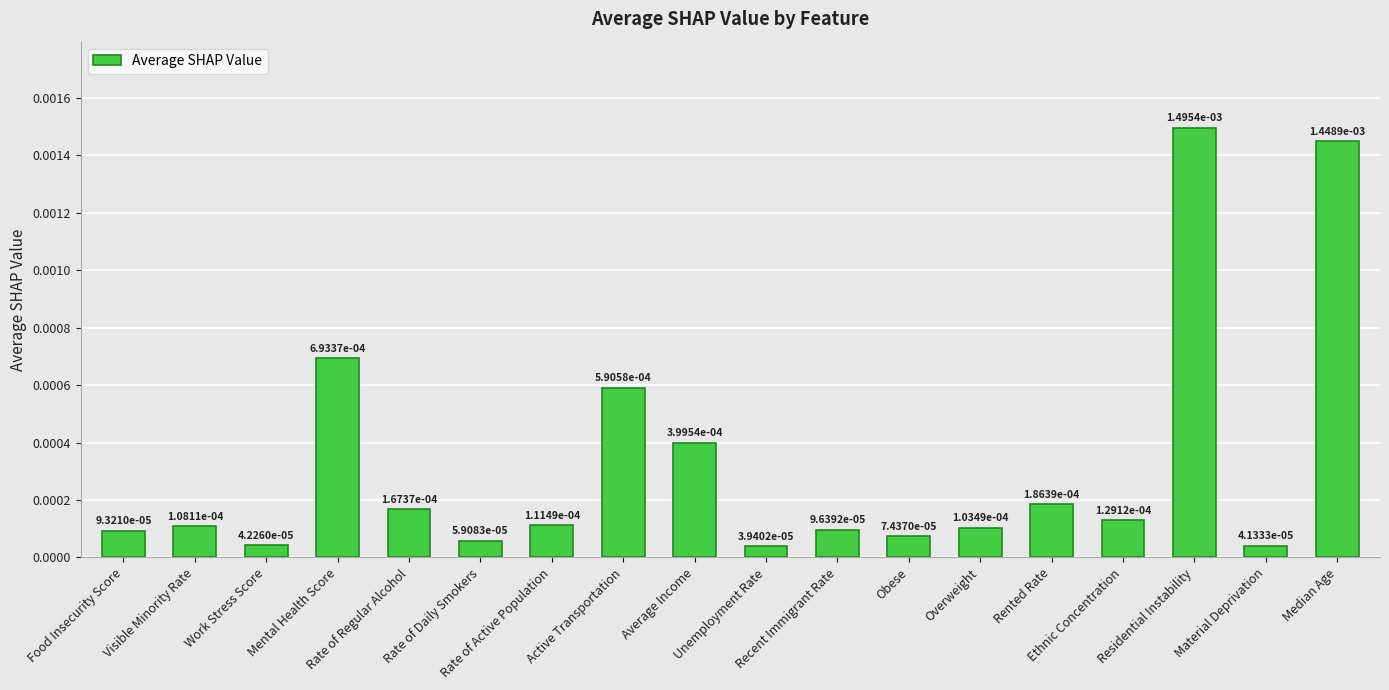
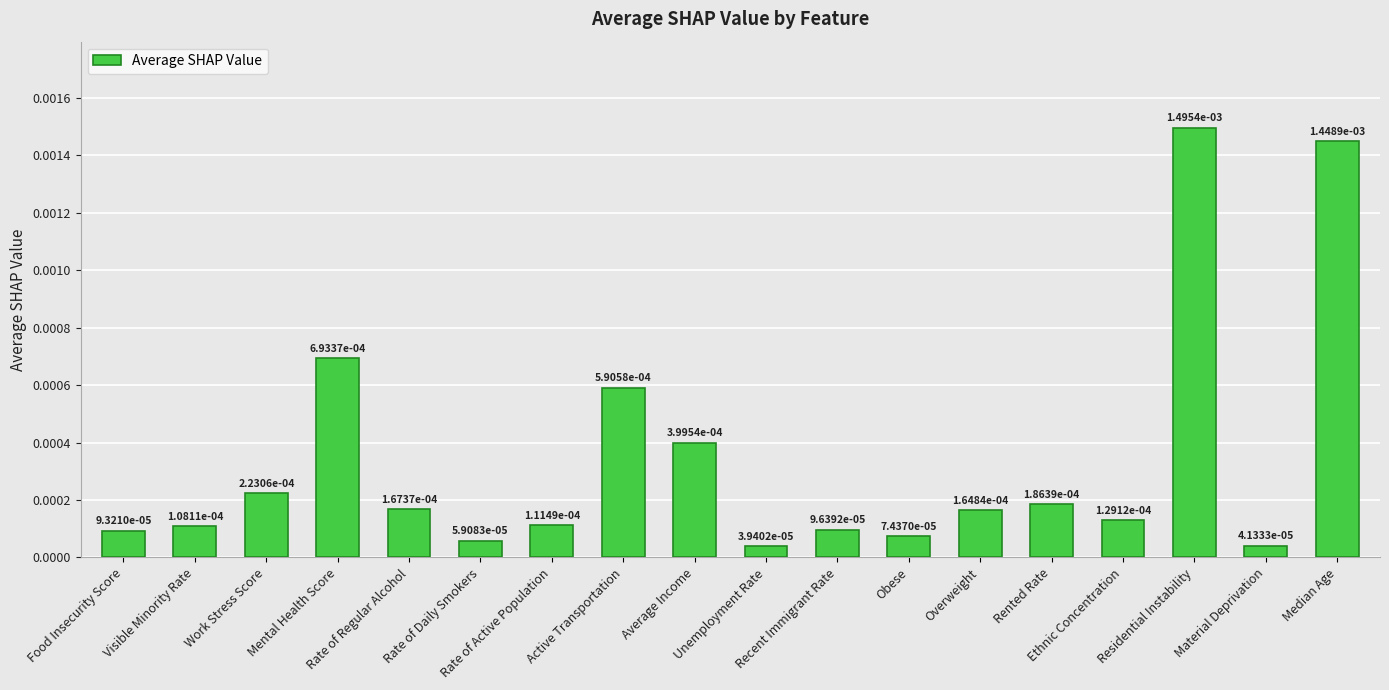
Work Stress Score: 4.2260e-05 -> 2.2306e-04
Overweight: 1.0349e-04 -> 1.6484e-04
